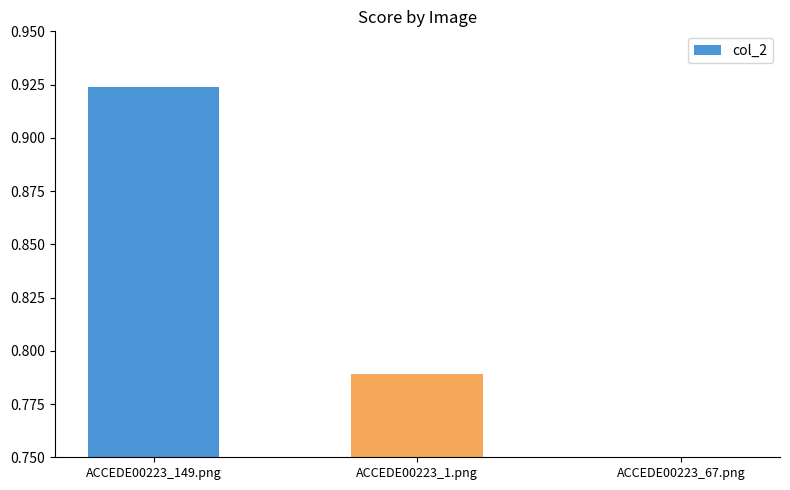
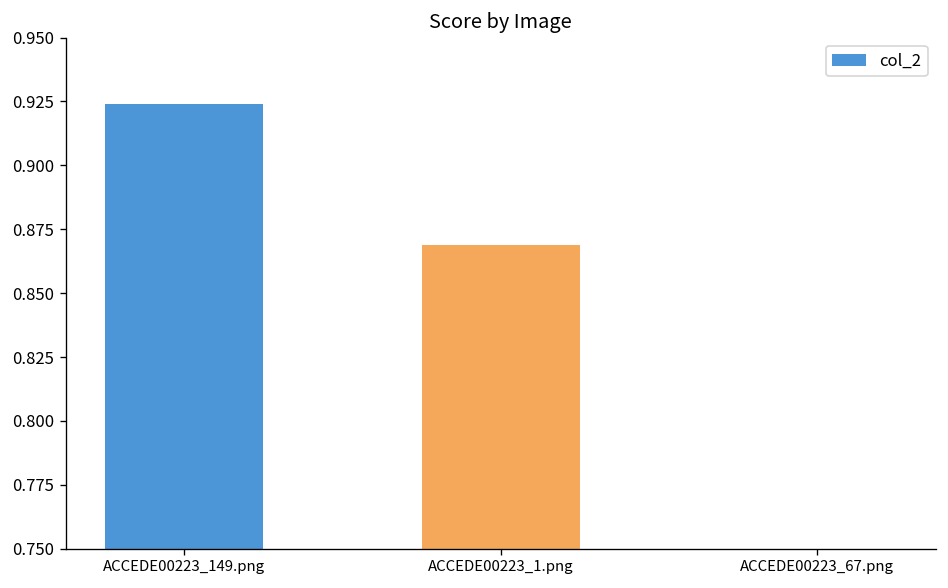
ACCEDE00223_1.png: 0.789 -> 0.869
